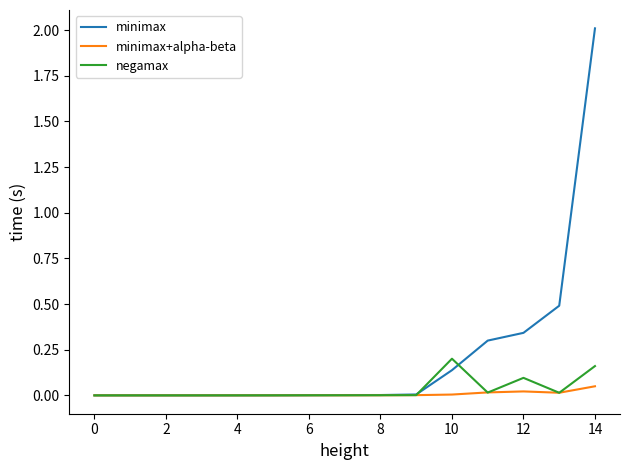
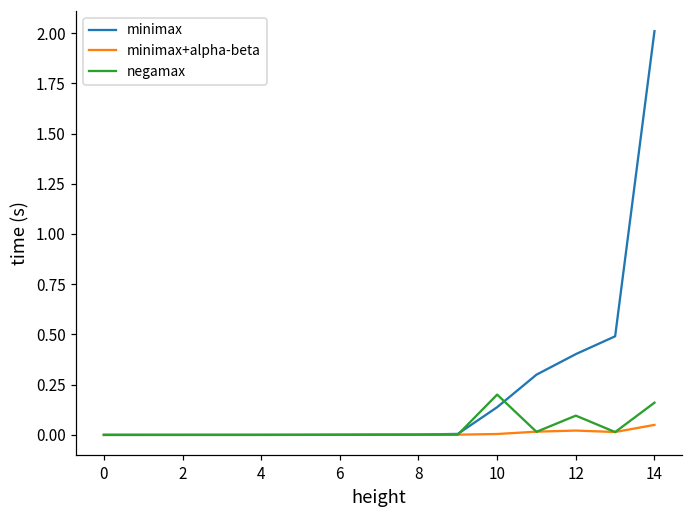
minimax, 12: 0.34 -> 0.40
